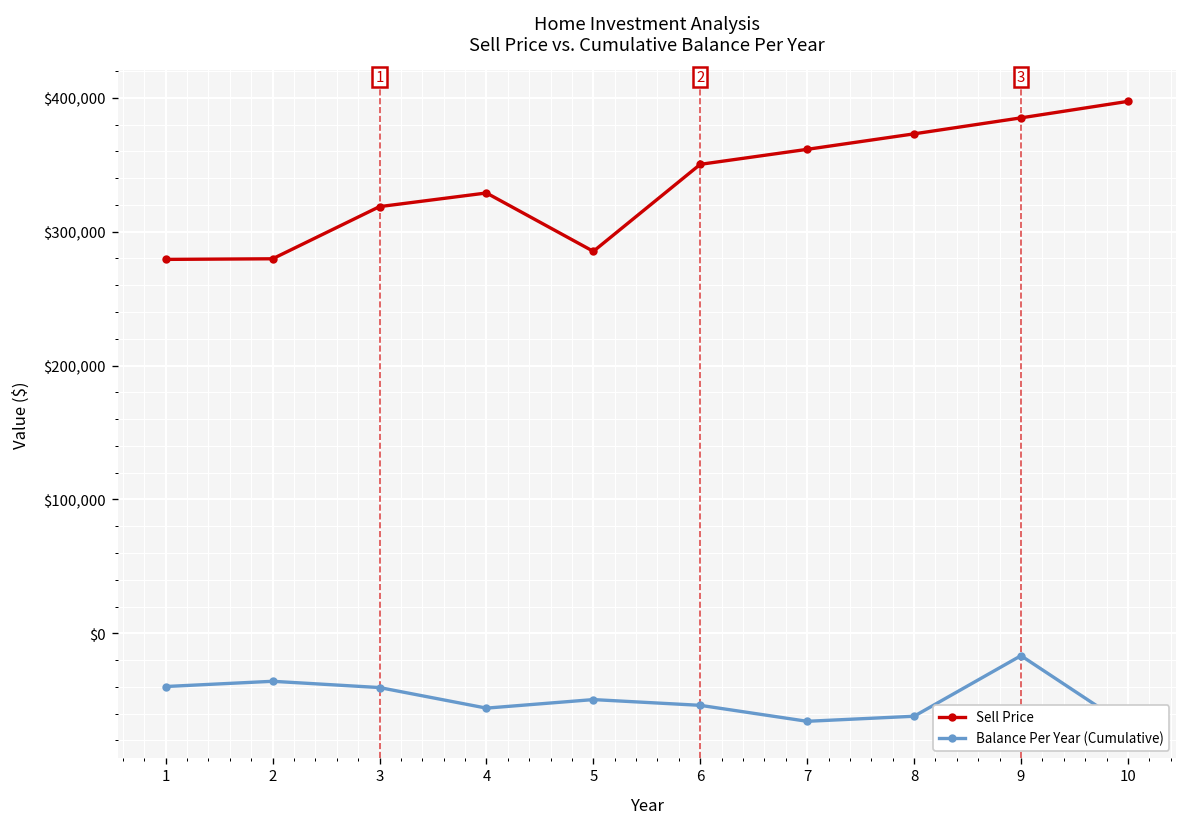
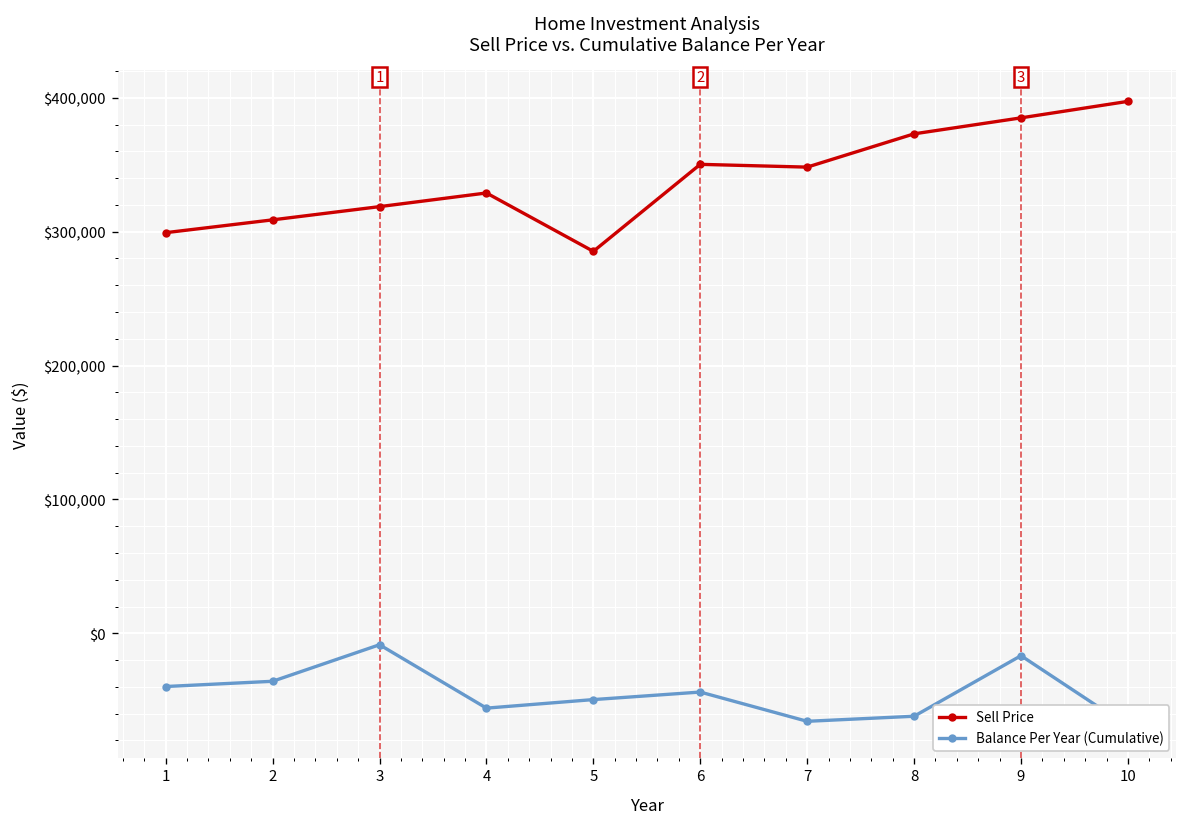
Sell Price, 1: $279,000 -> $299,000
Sell Price, 2: $280,000 -> $309,000
Balance Per Year (Cumulative), 3: $-41,000 -> $-9,000
Balance Per Year (Cumulative), 6: $-54,000 -> $-44,000
Sell Price, 7: $362,000 -> $348,000
